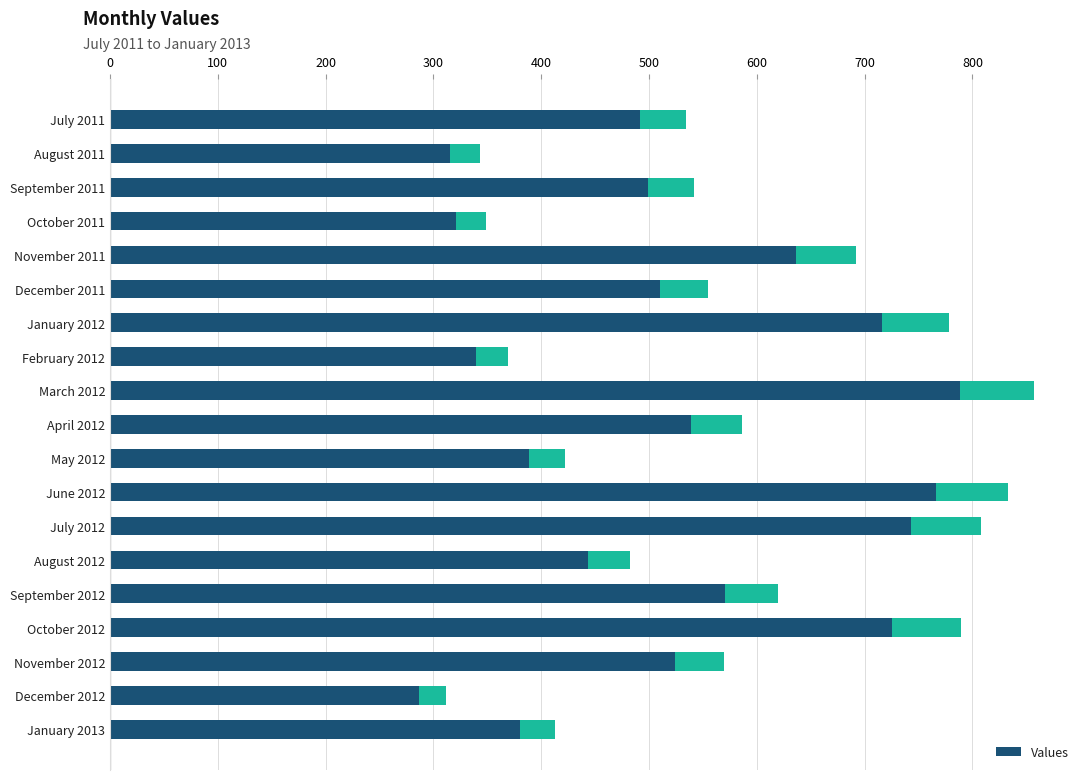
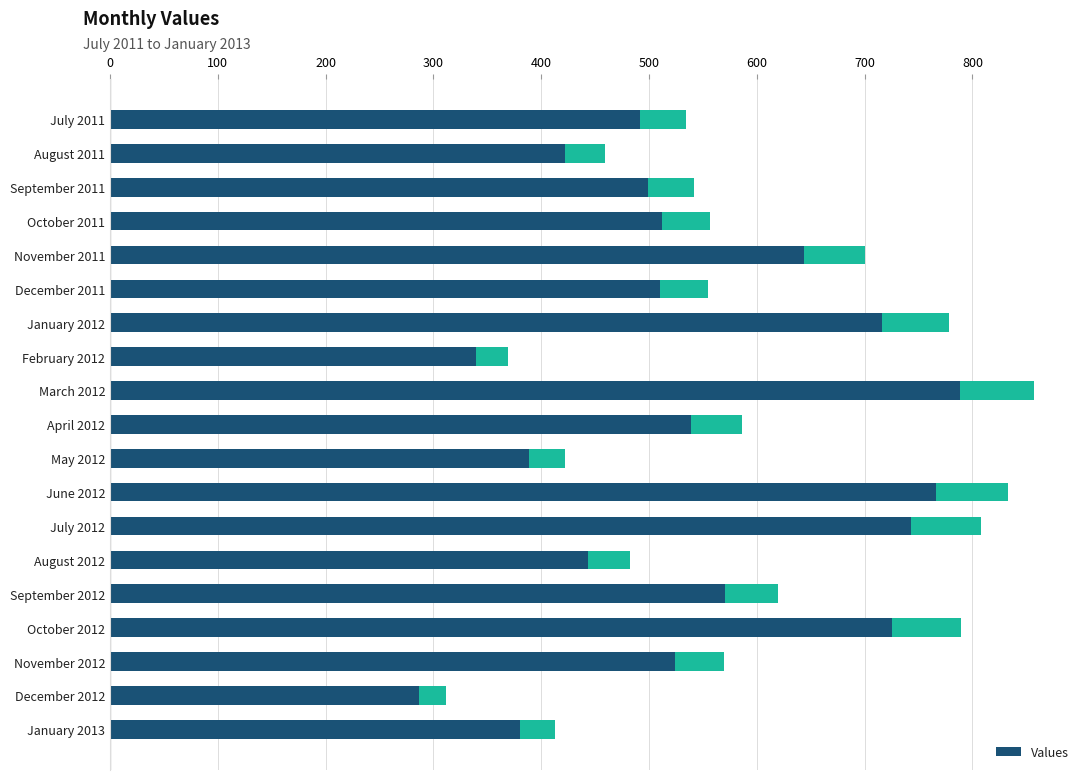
August 2011: 343 -> 459
October 2011: 349 -> 557
November 2011: 692 -> 700
